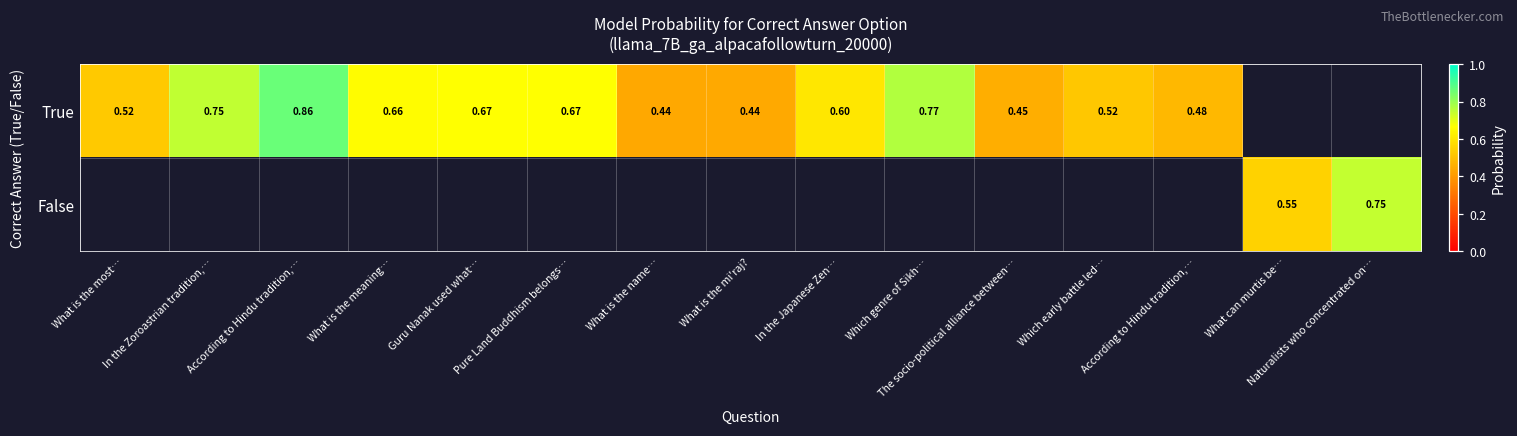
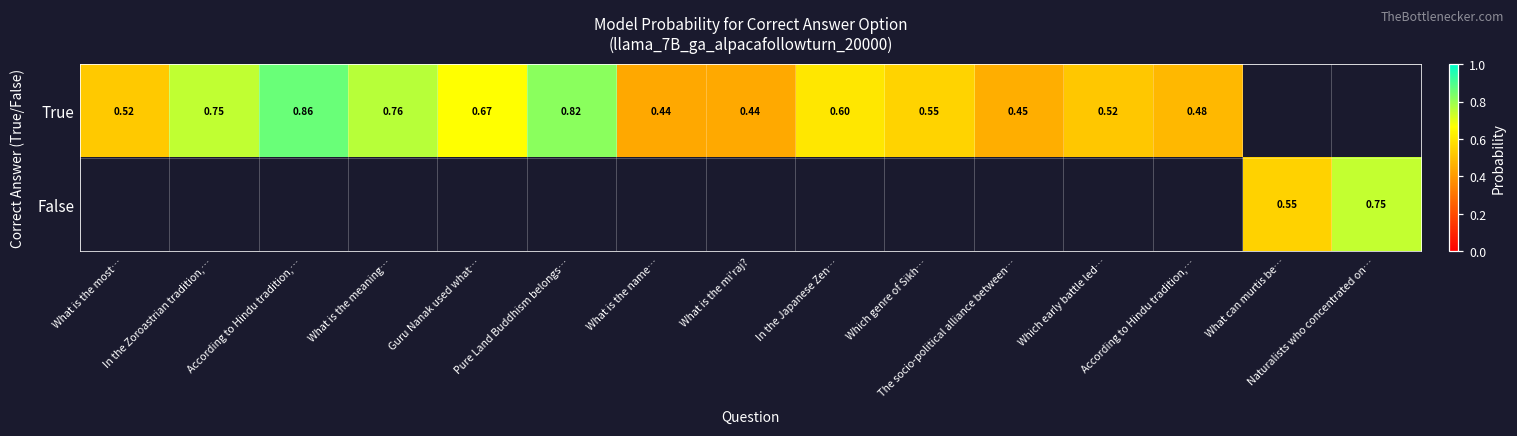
True, What is the meaning…: 0.66 -> 0.76
True, Pure Land Buddhism belongs…: 0.67 -> 0.82
True, Which genre of Sikh…: 0.77 -> 0.55
